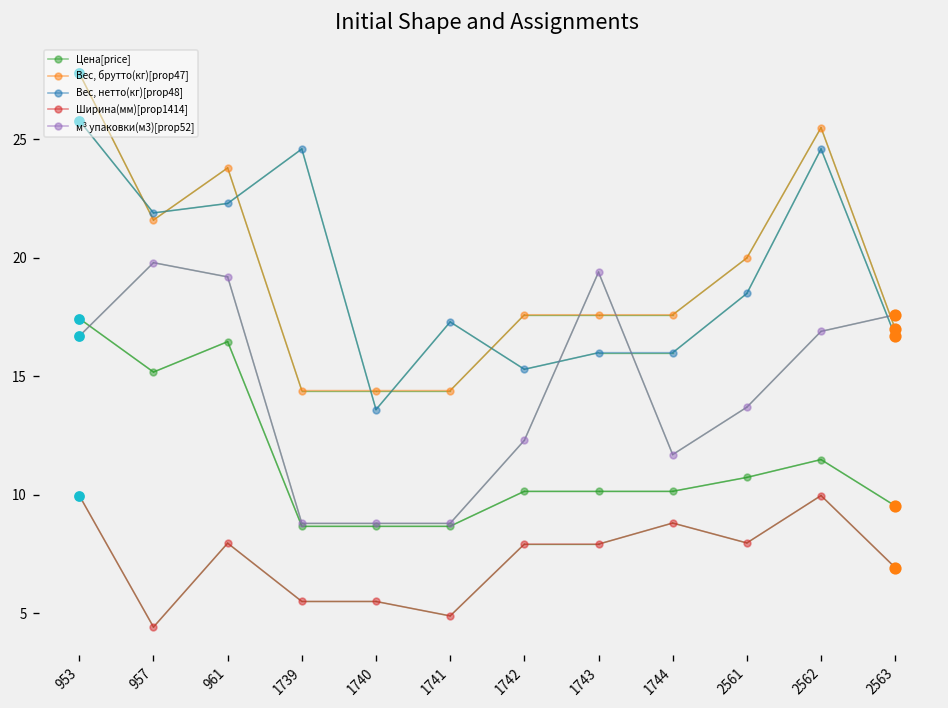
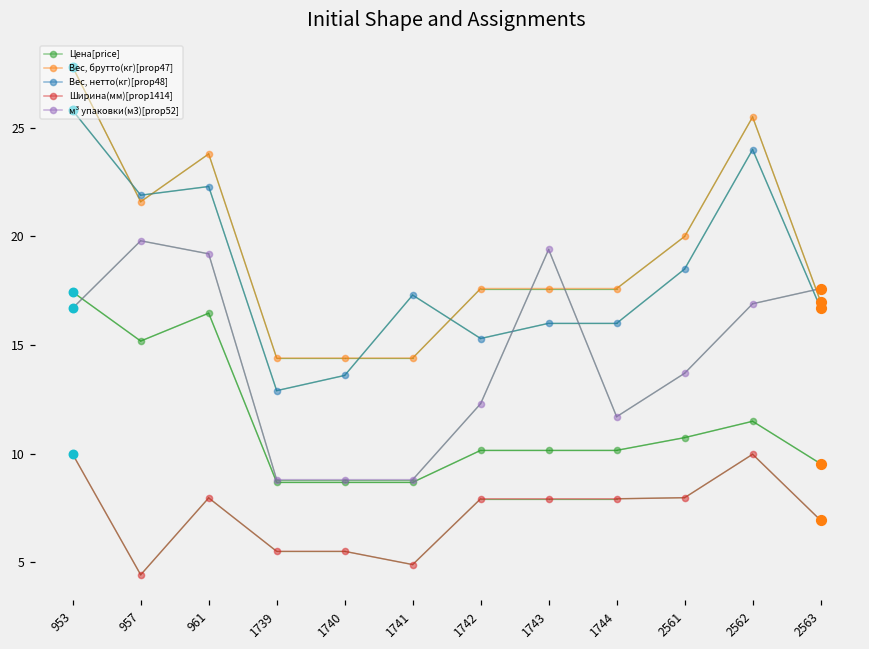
Вес, нетто(кг)[prop48], 1739: 24.6 -> 12.9
Ширина(мм)[prop1414], 1744: 8.8 -> 7.9
Вес, нетто(кг)[prop48], 2562: 24.6 -> 24.0
